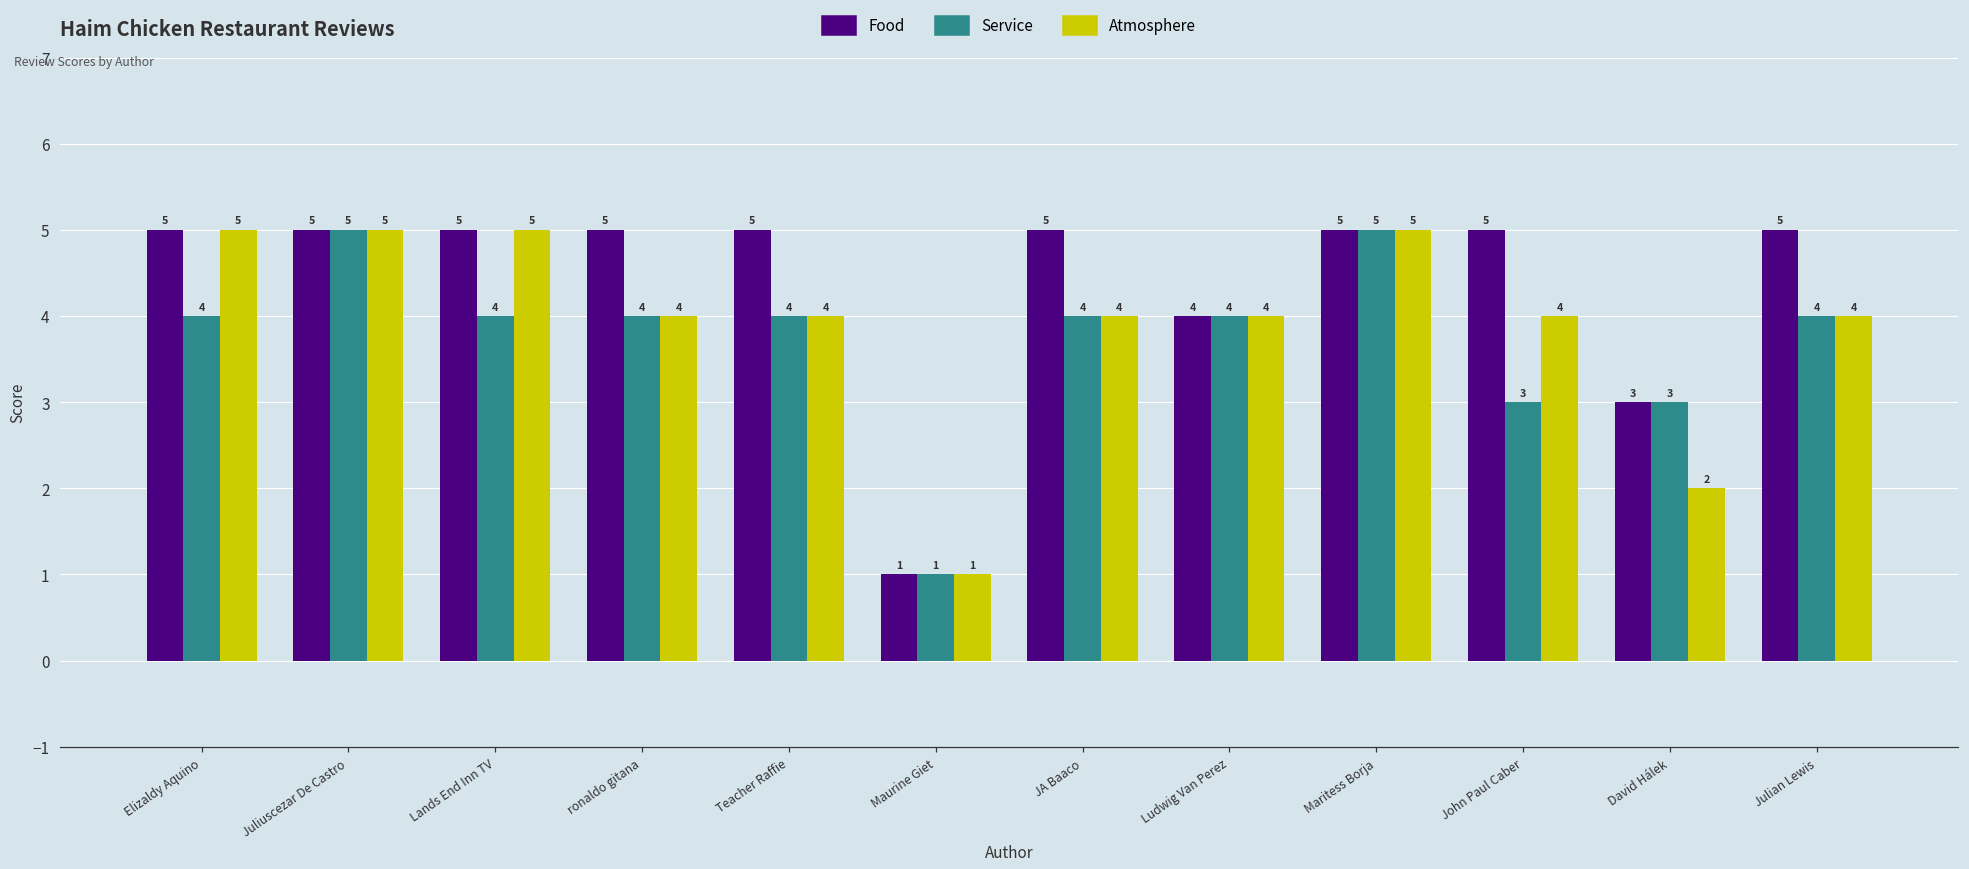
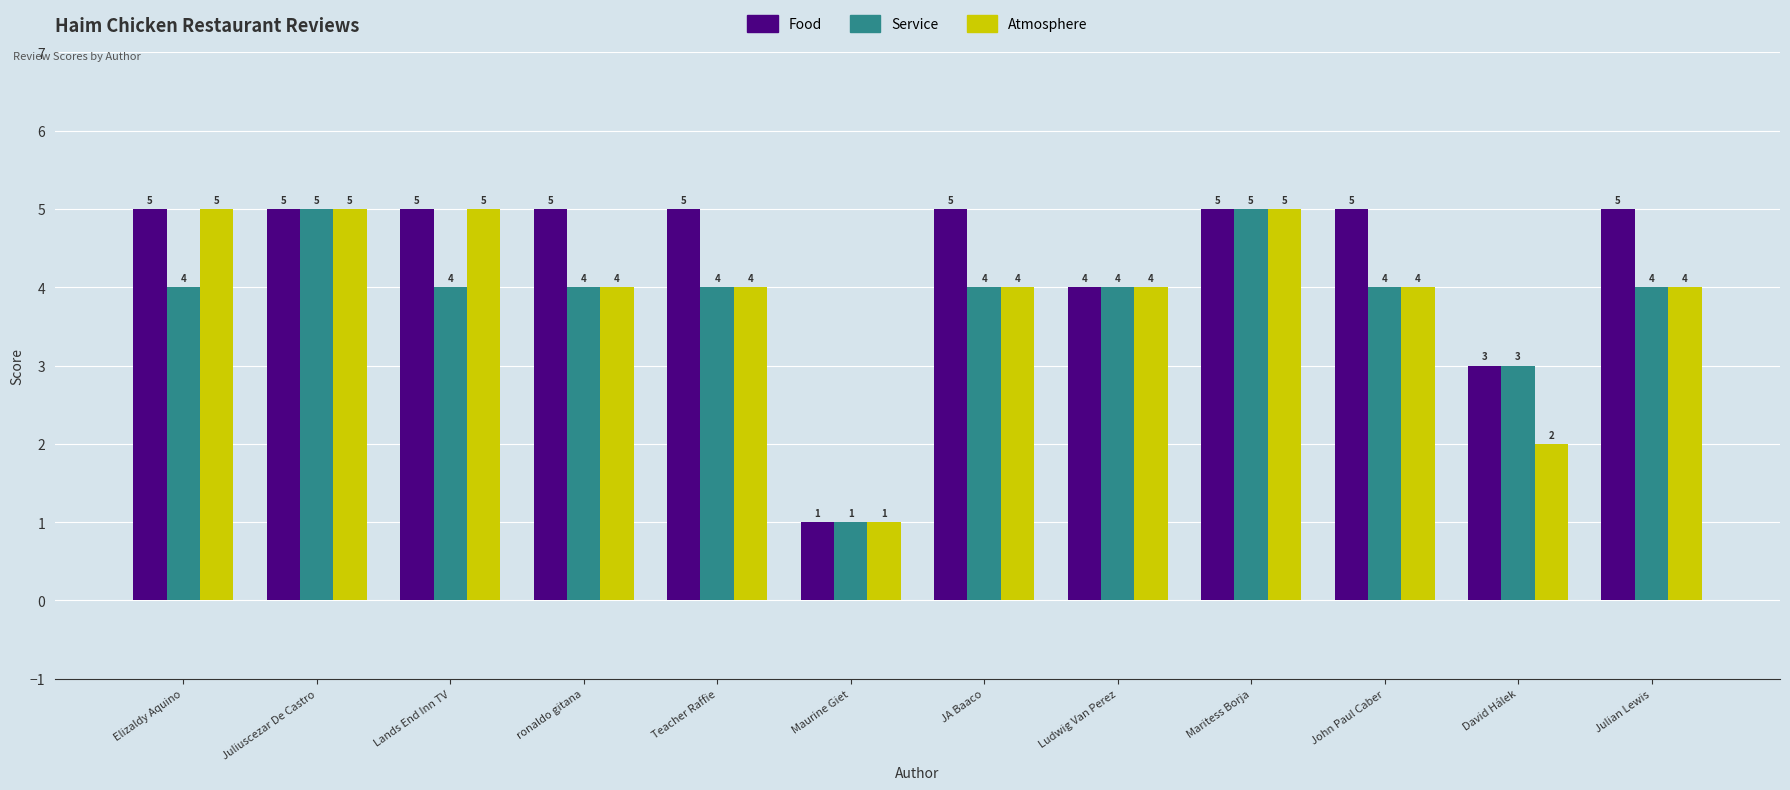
Service, John Paul Caber: 3 -> 4
